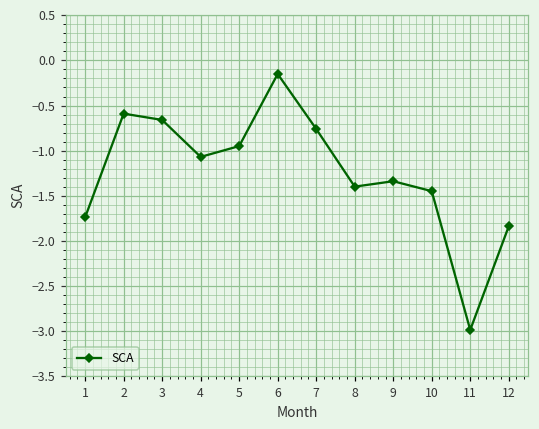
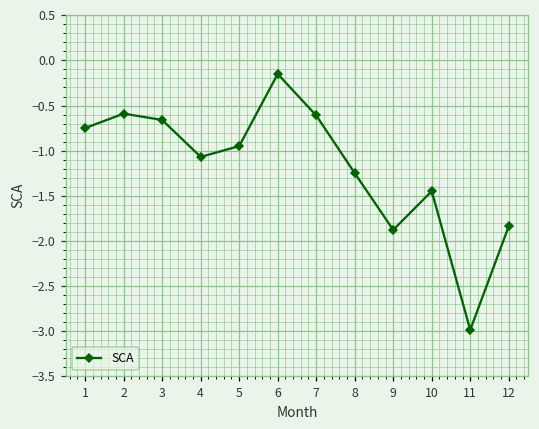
1: -1.7 -> -0.8
7: -0.8 -> -0.6
8: -1.4 -> -1.3
9: -1.3 -> -1.9
